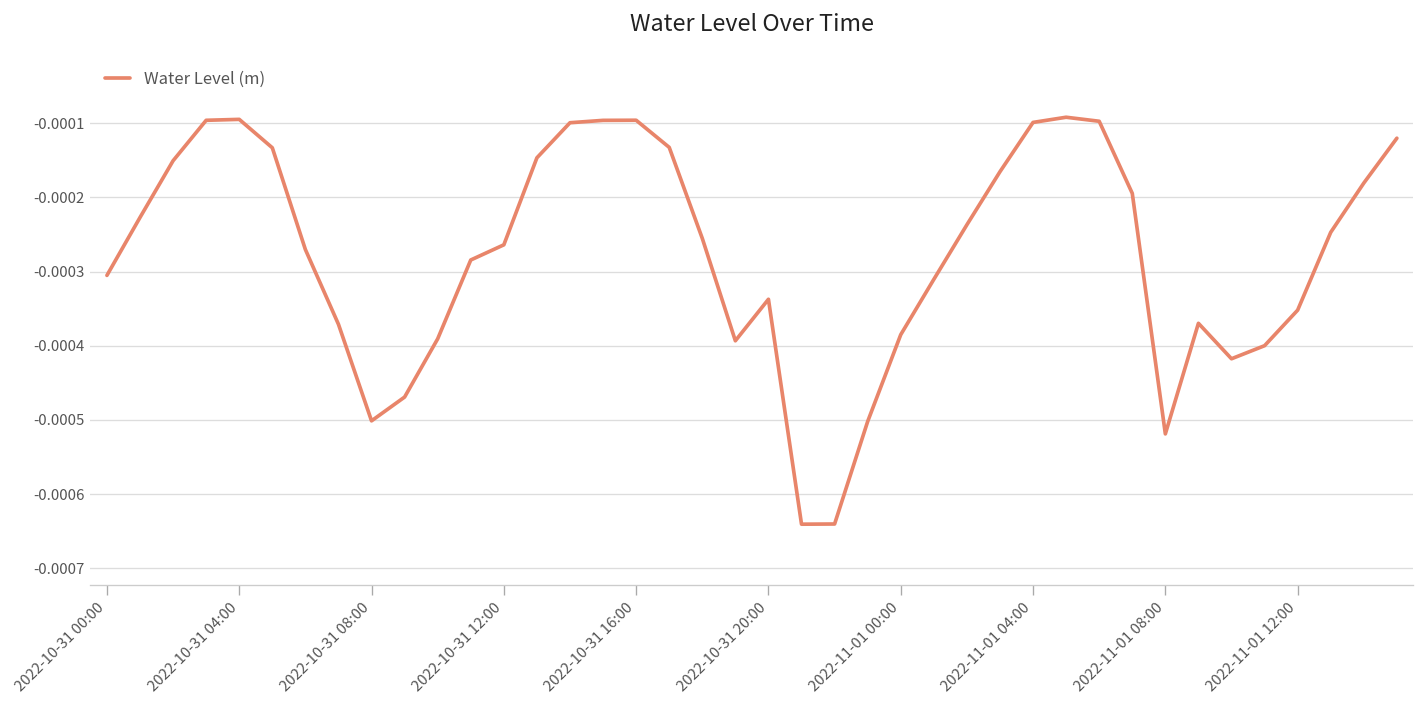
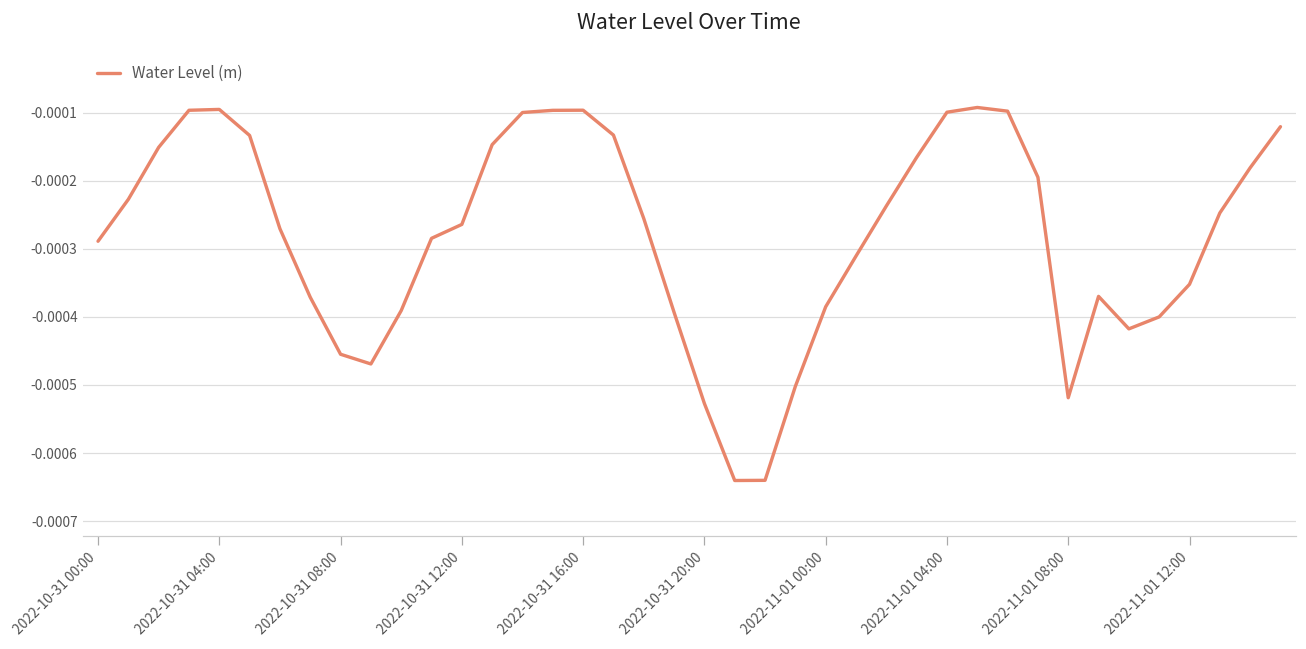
2022-10-31 00:00: -0.00031 -> -0.00029
2022-10-31 08:00: -0.00050 -> -0.00045
2022-10-31 20:00: -0.00034 -> -0.00053
